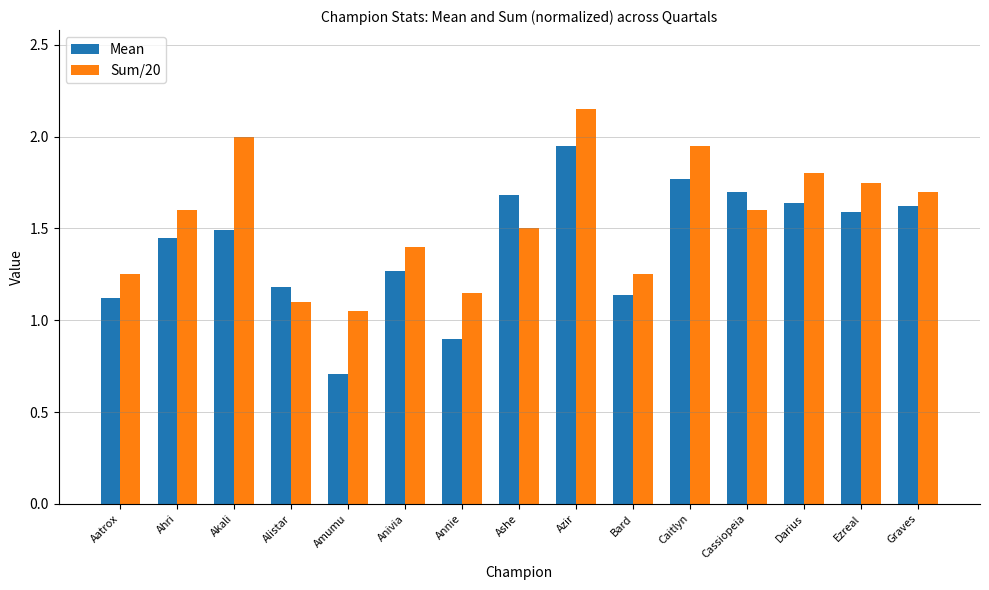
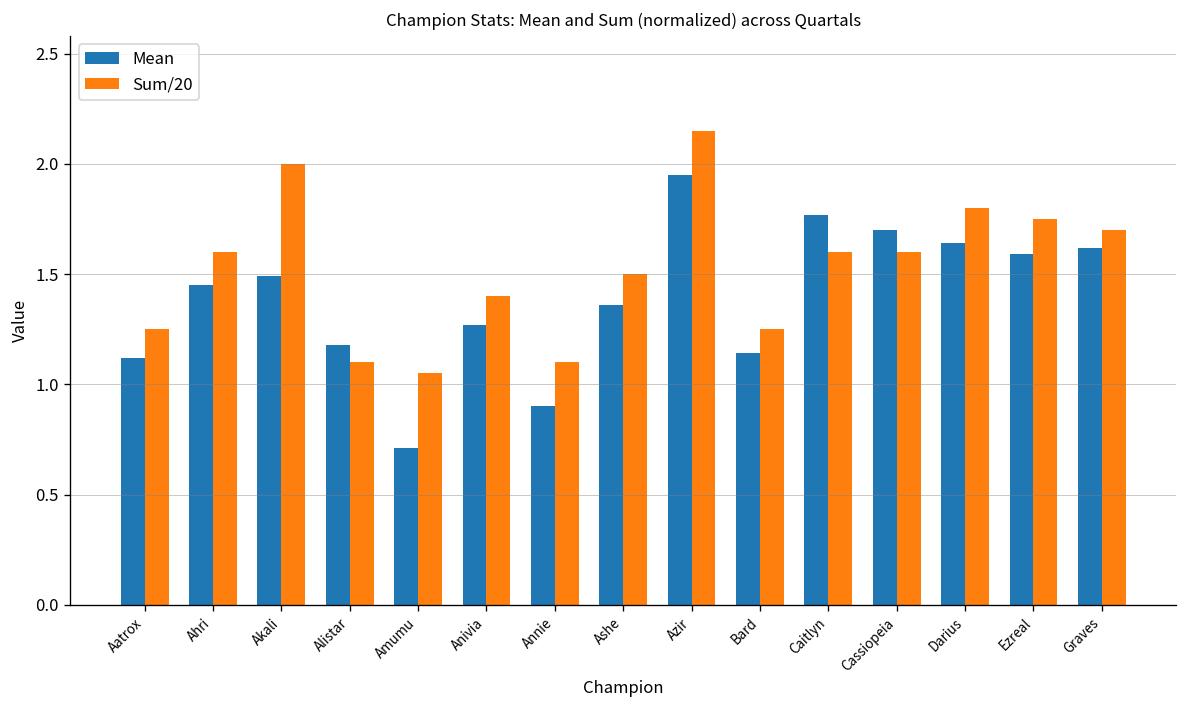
Sum/20, Annie: 1.15 -> 1.10
Mean, Ashe: 1.68 -> 1.36
Sum/20, Caitlyn: 1.95 -> 1.60
